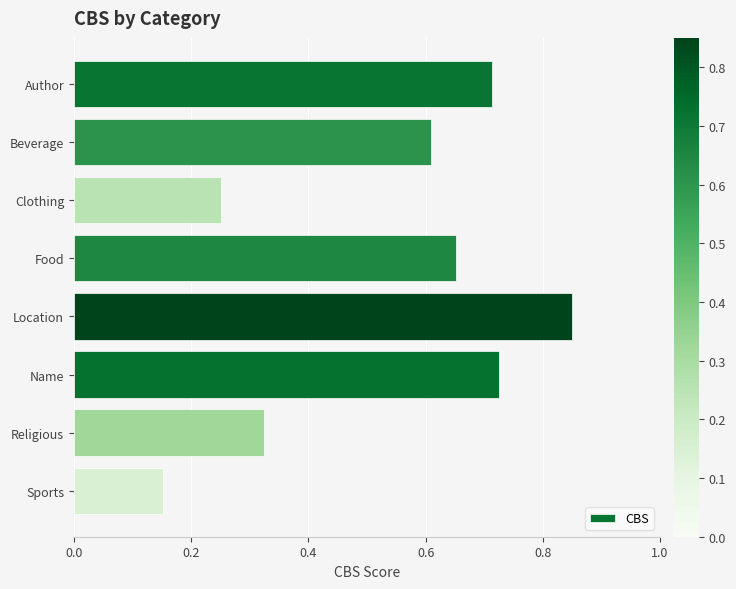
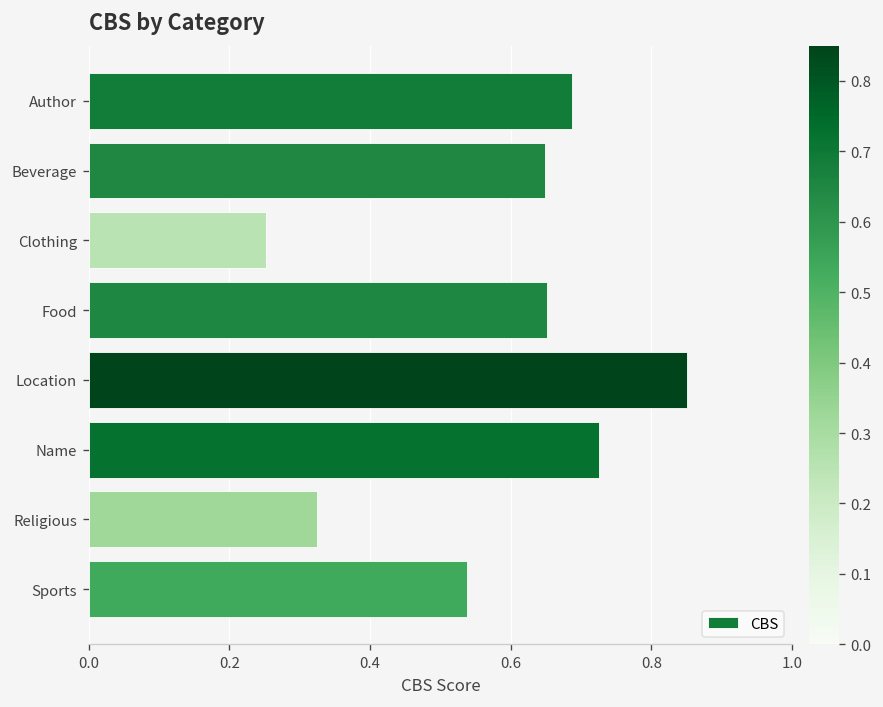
Author: 0.71 -> 0.69
Beverage: 0.61 -> 0.65
Sports: 0.15 -> 0.54
